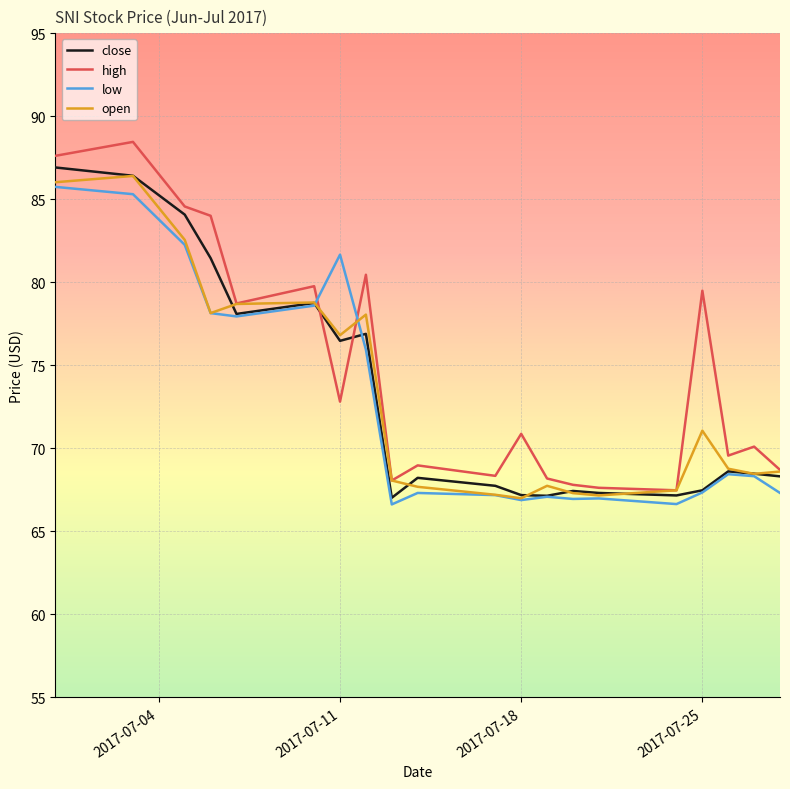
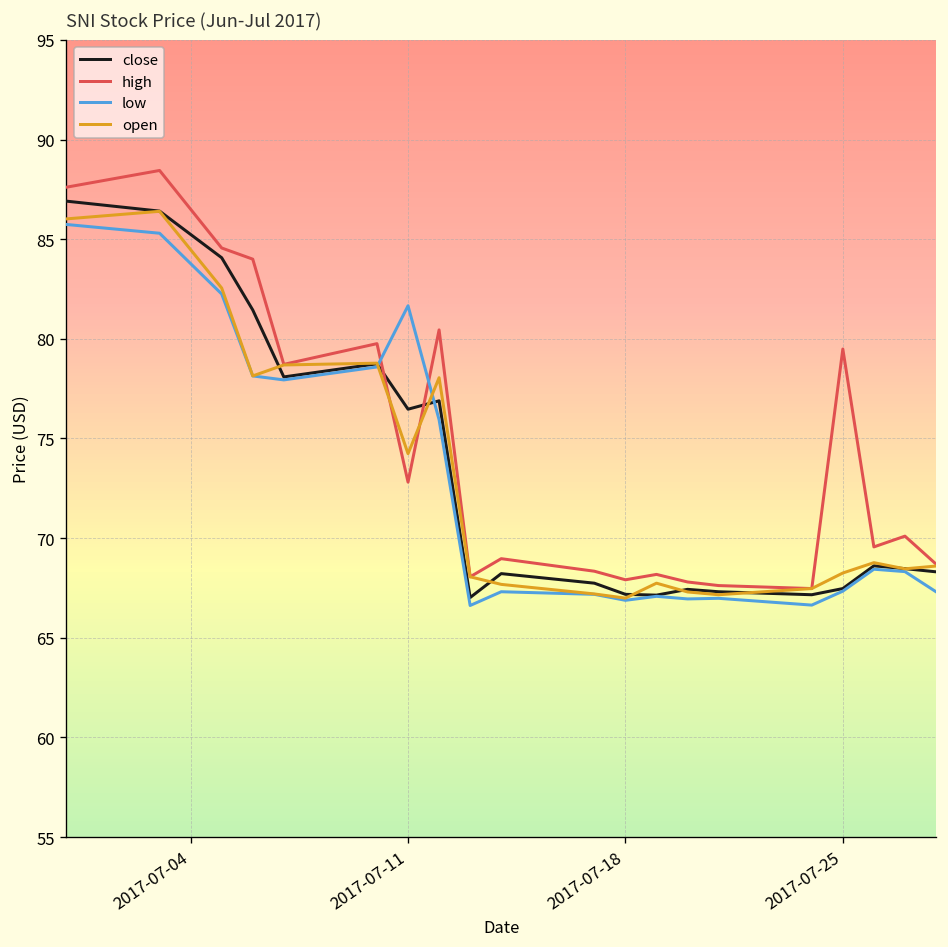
open, 2017-07-11: 76.8 -> 74.2
high, 2017-07-18: 70.9 -> 67.9
open, 2017-07-25: 71.1 -> 68.3
